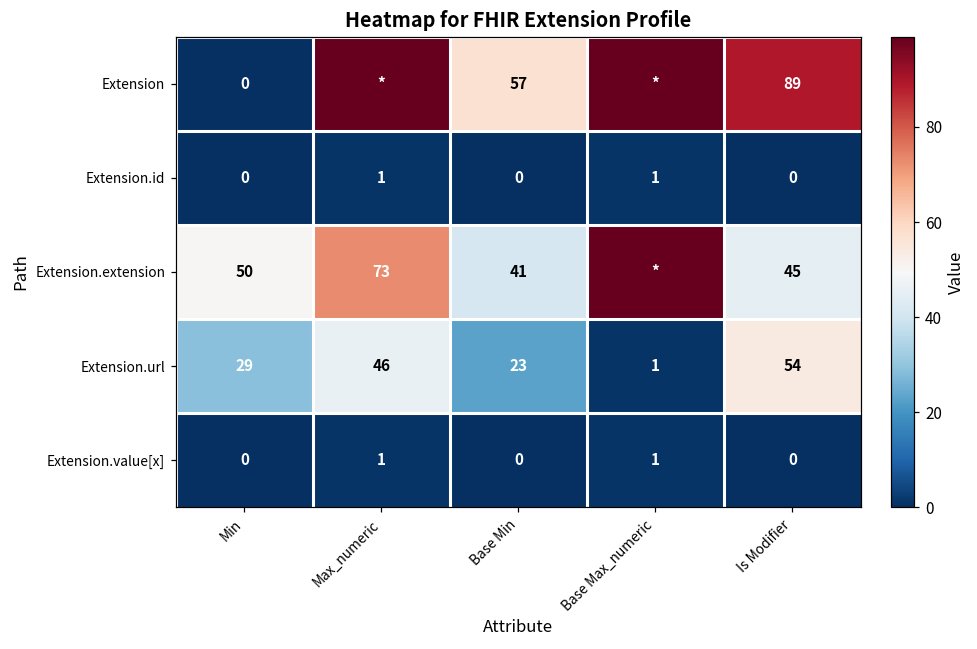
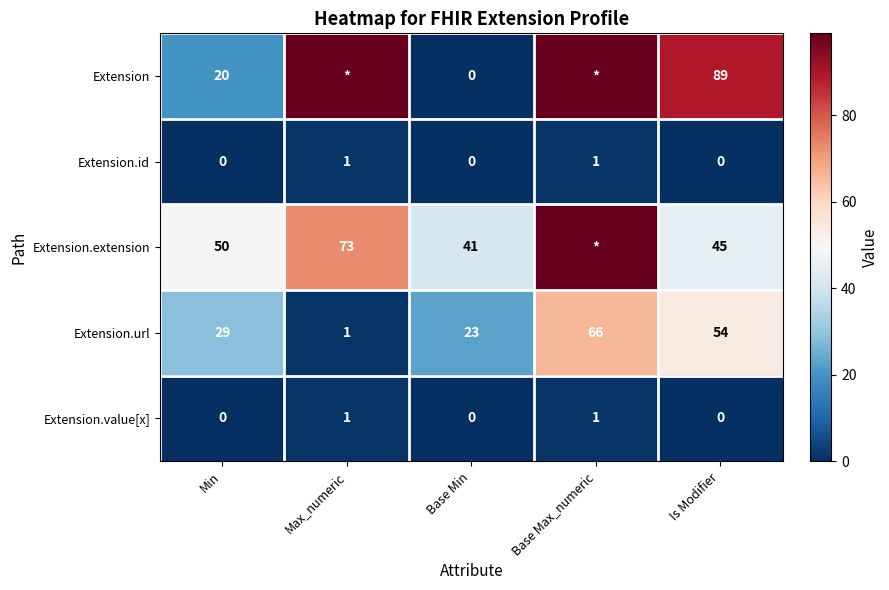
Extension, Min: 0 -> 20
Extension, Base Min: 57 -> 0
Extension.url, Max_numeric: 46 -> 1
Extension.url, Base Max_numeric: 1 -> 66
